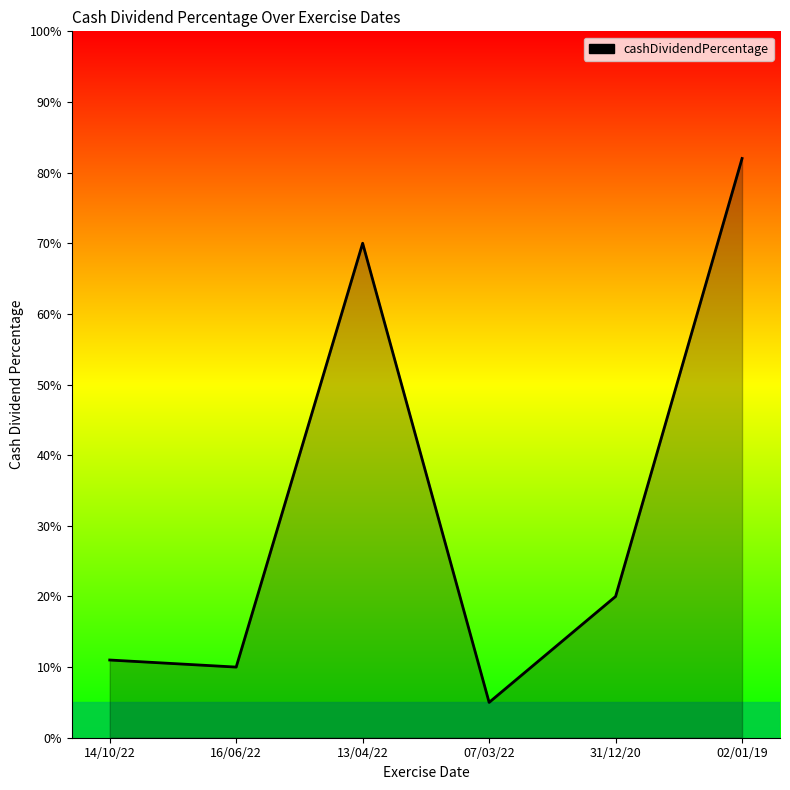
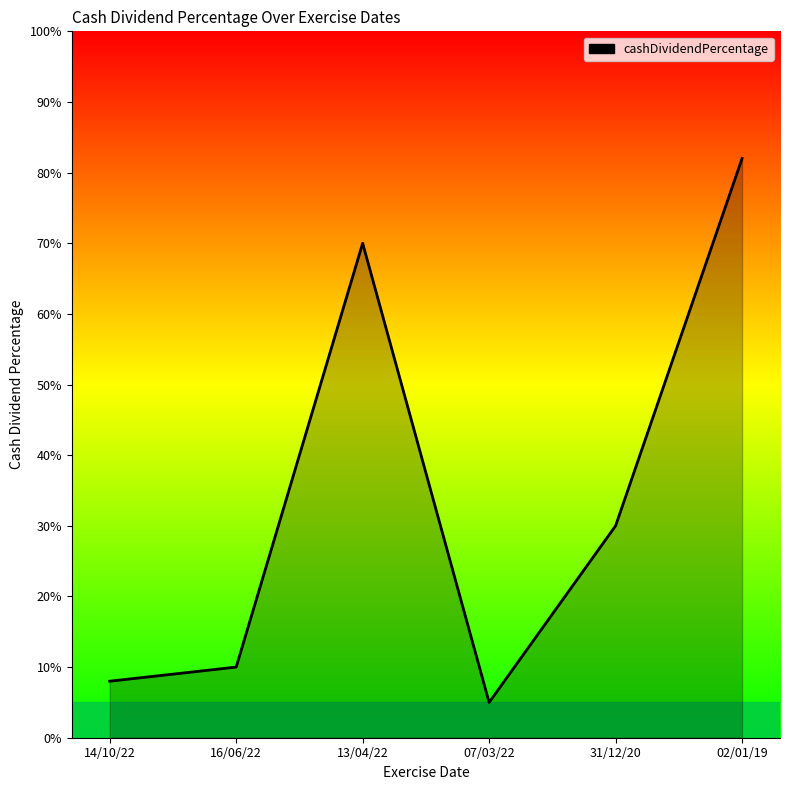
14/10/22: 11% -> 8%
31/12/20: 20% -> 30%
